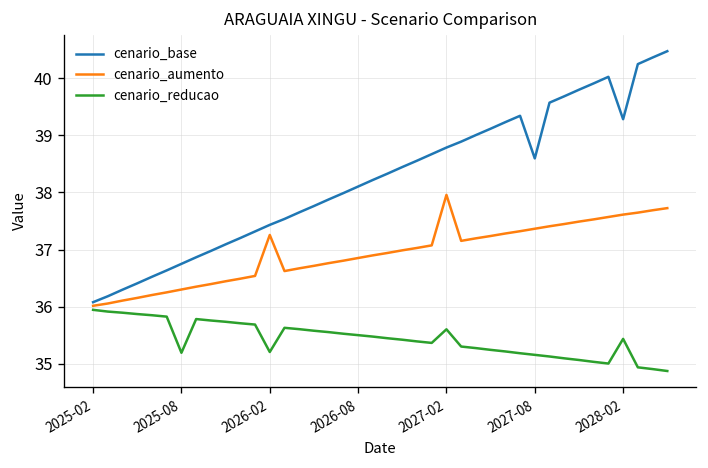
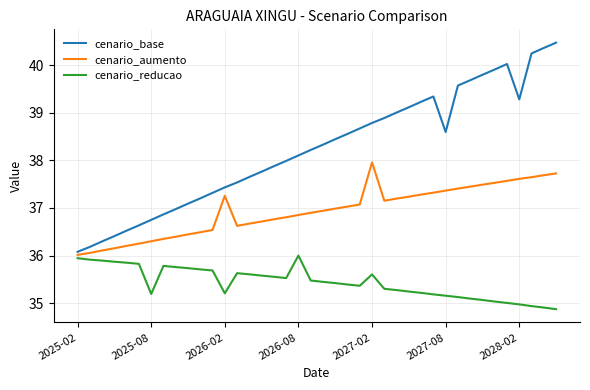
cenario_reducao, 2026-08: 35.5 -> 36.0
cenario_reducao, 2028-02: 35.4 -> 35.0
